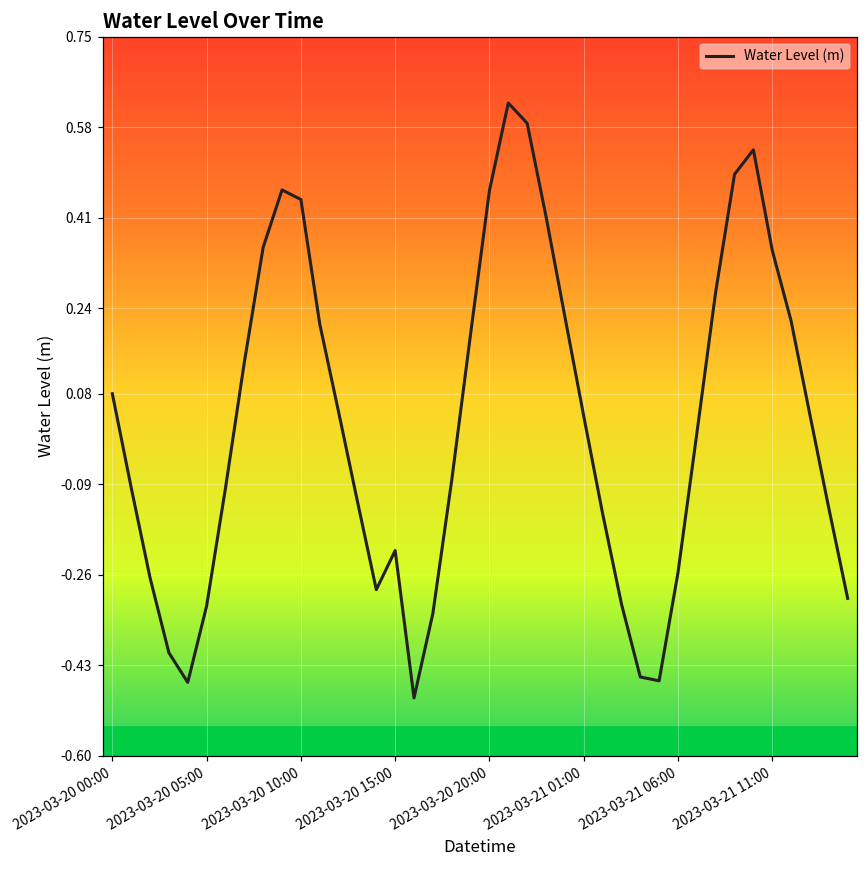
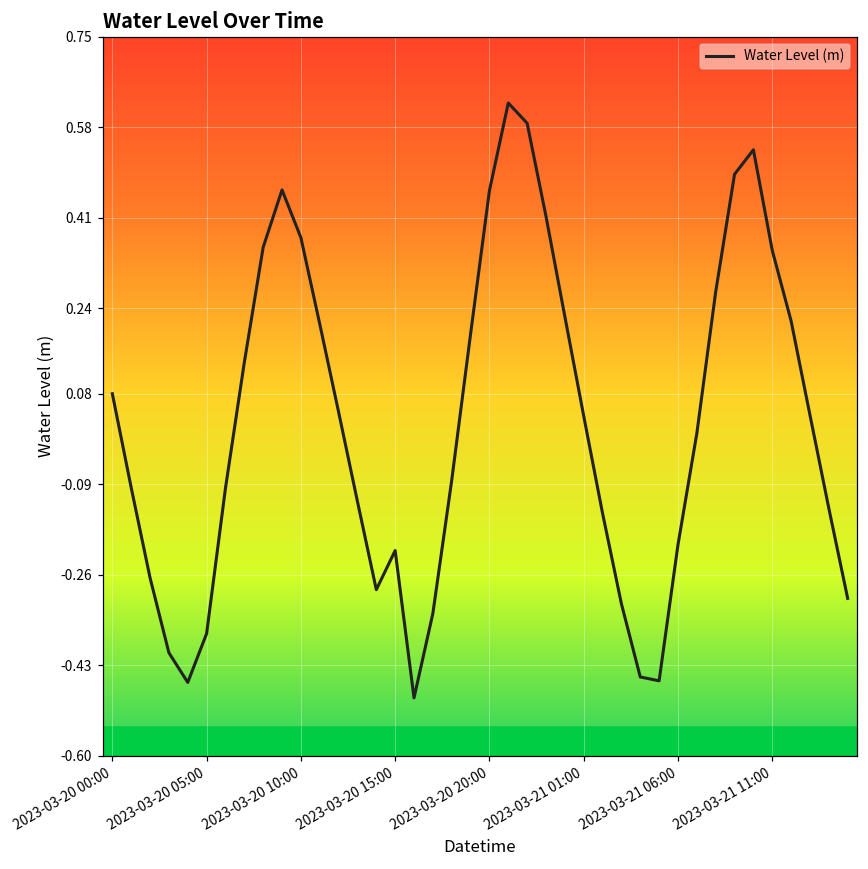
2023-03-20 05:00: -0.32 -> -0.37
2023-03-20 10:00: 0.44 -> 0.37
2023-03-21 06:00: -0.26 -> -0.20
